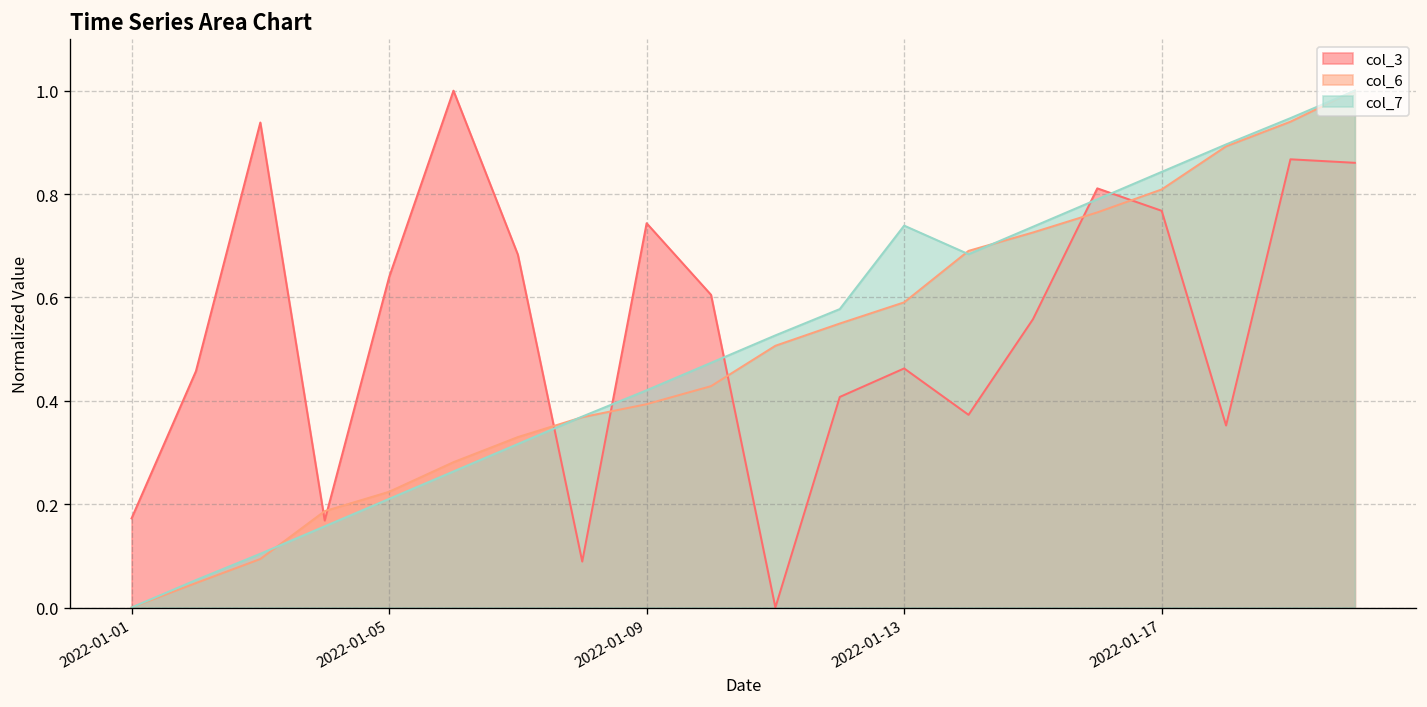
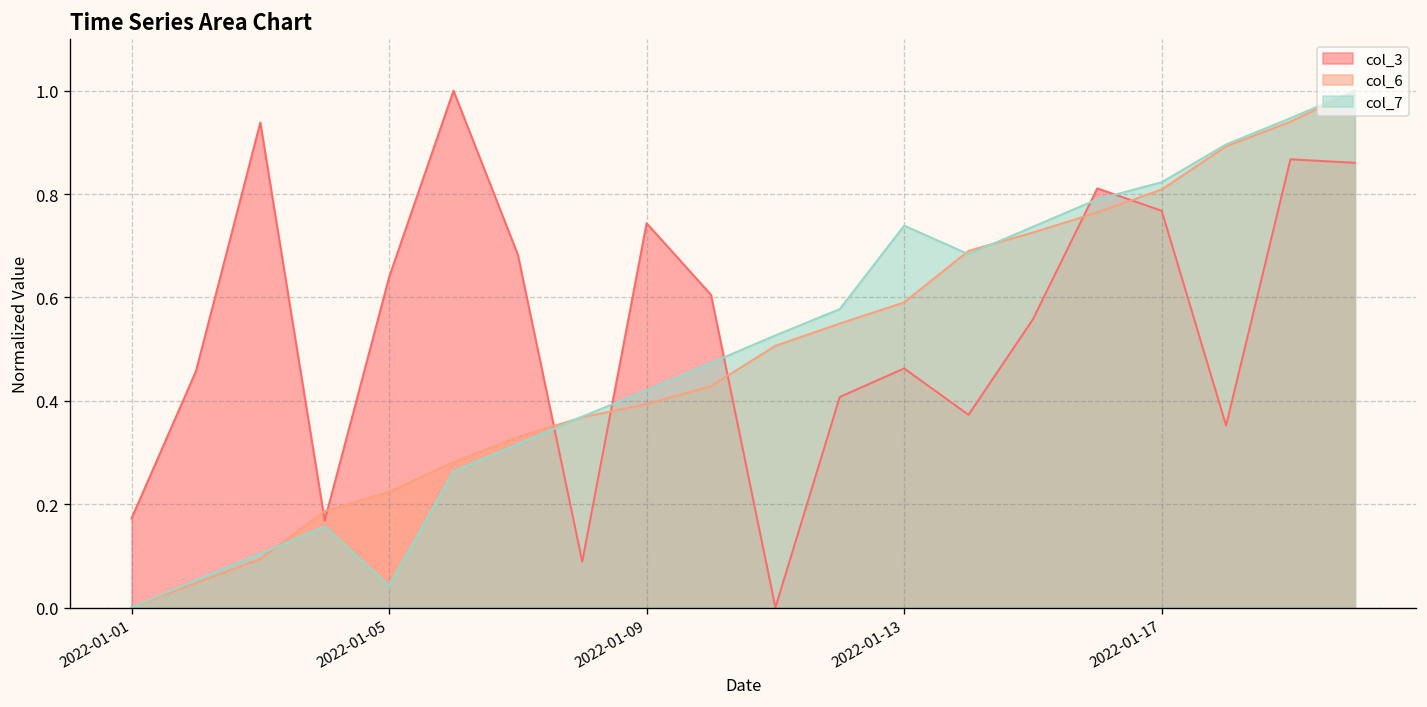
col_7, 2022-01-05: 0.21 -> 0.04
col_7, 2022-01-17: 0.84 -> 0.82
